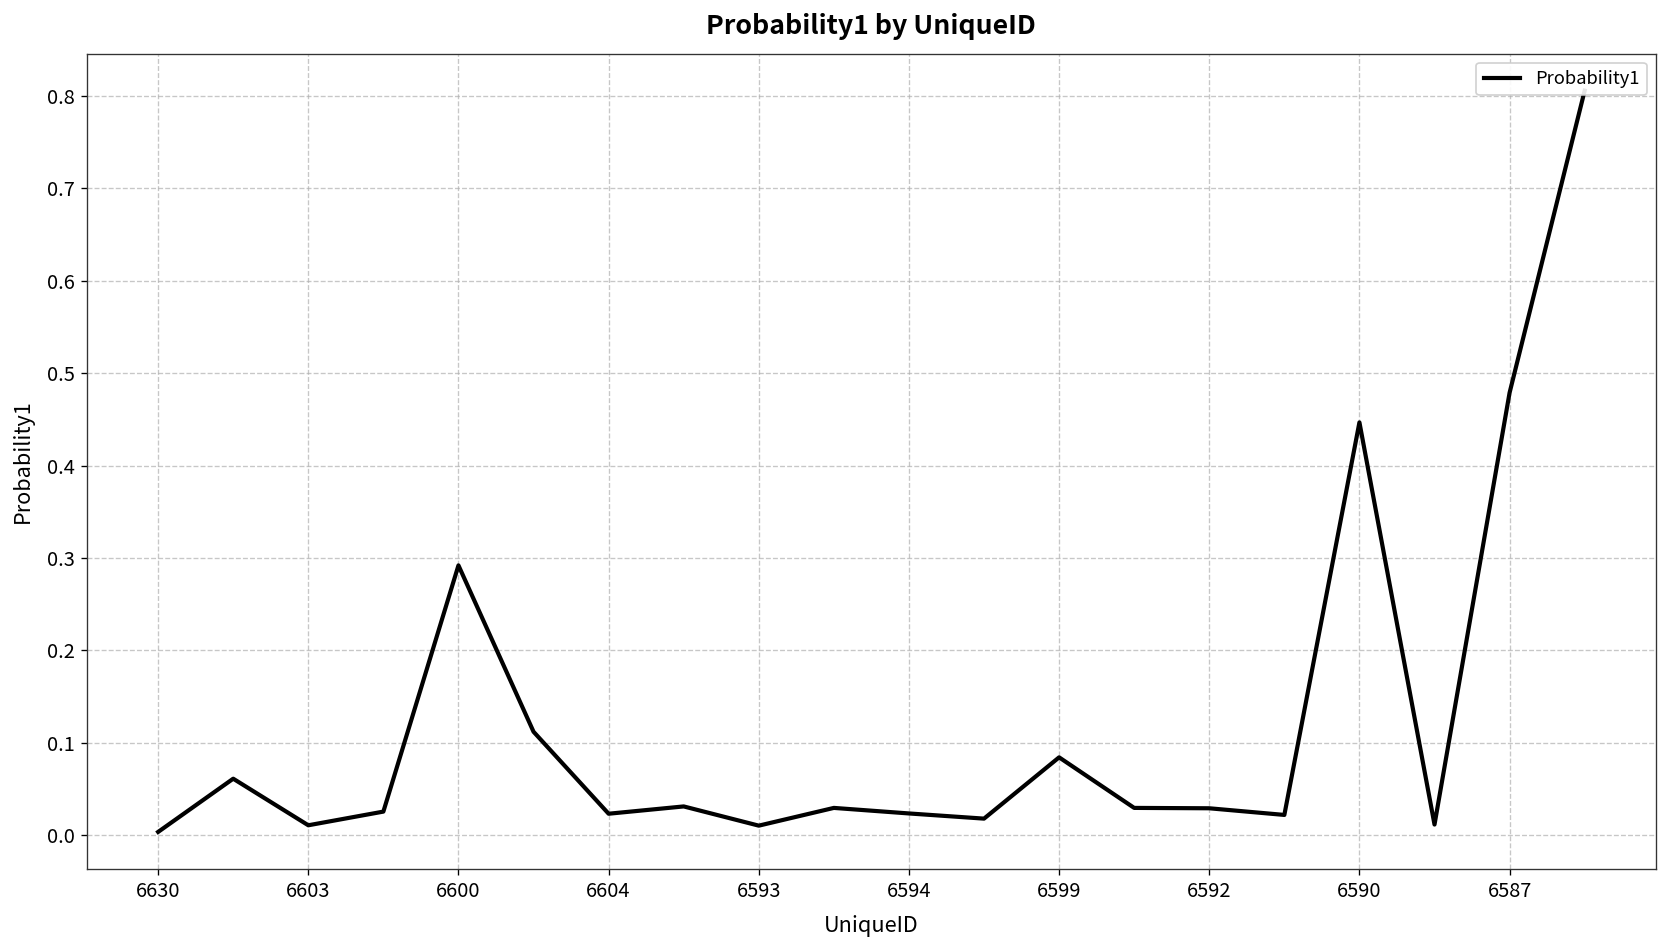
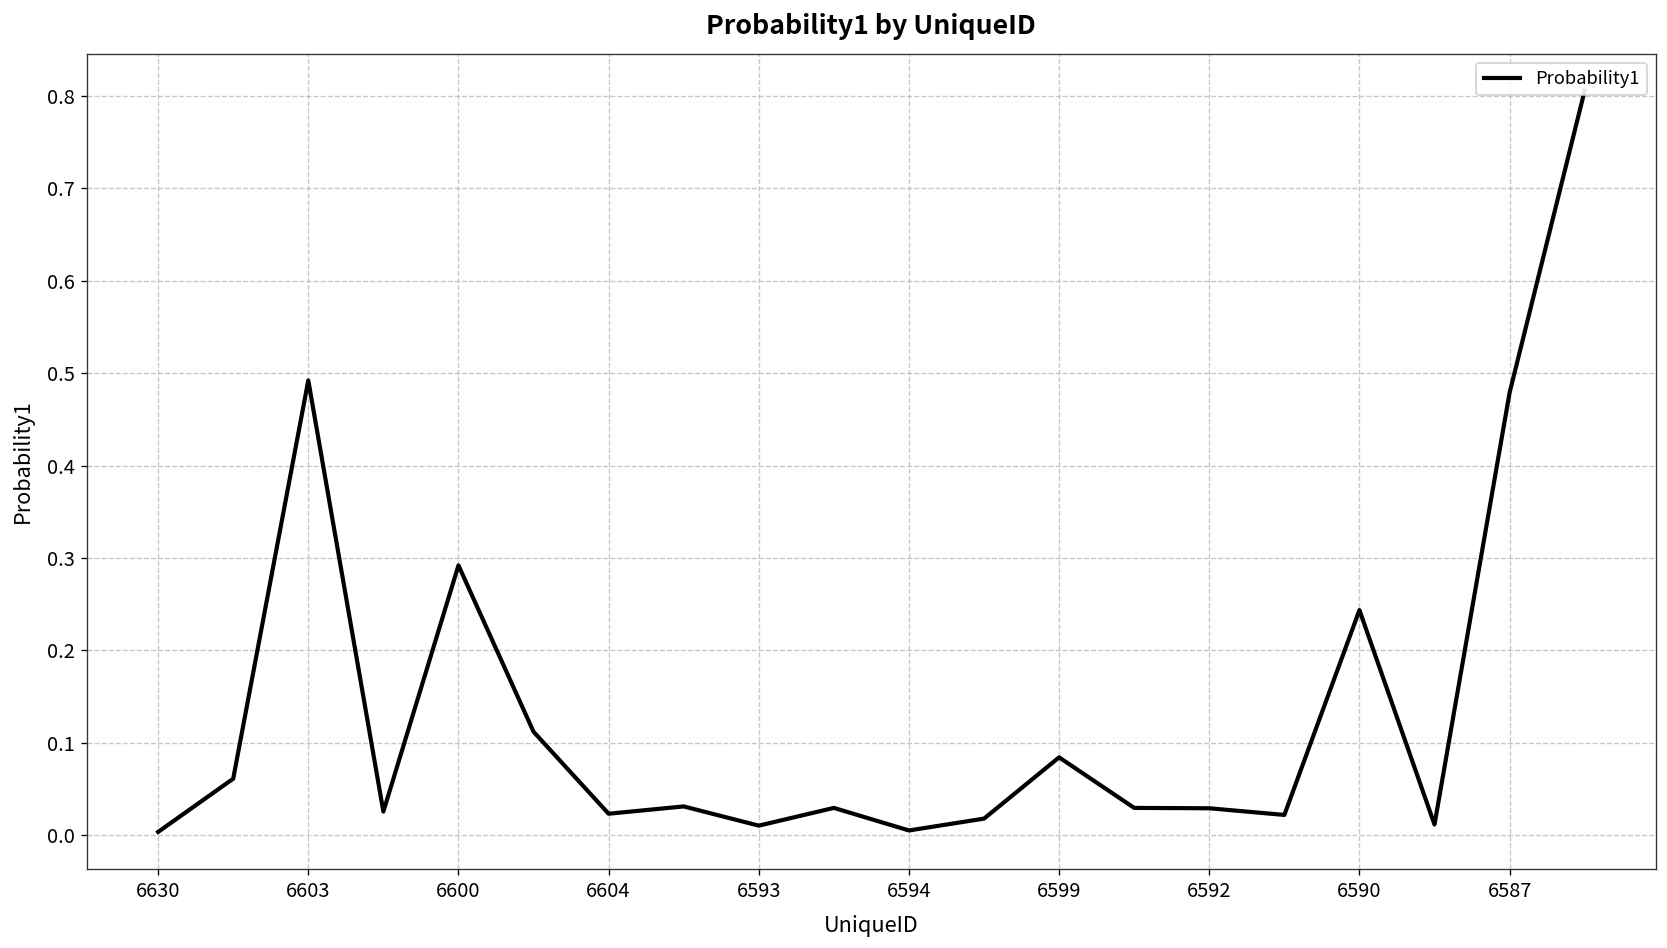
6603: 0.01 -> 0.49
6594: 0.02 -> 0.01
6590: 0.45 -> 0.24
